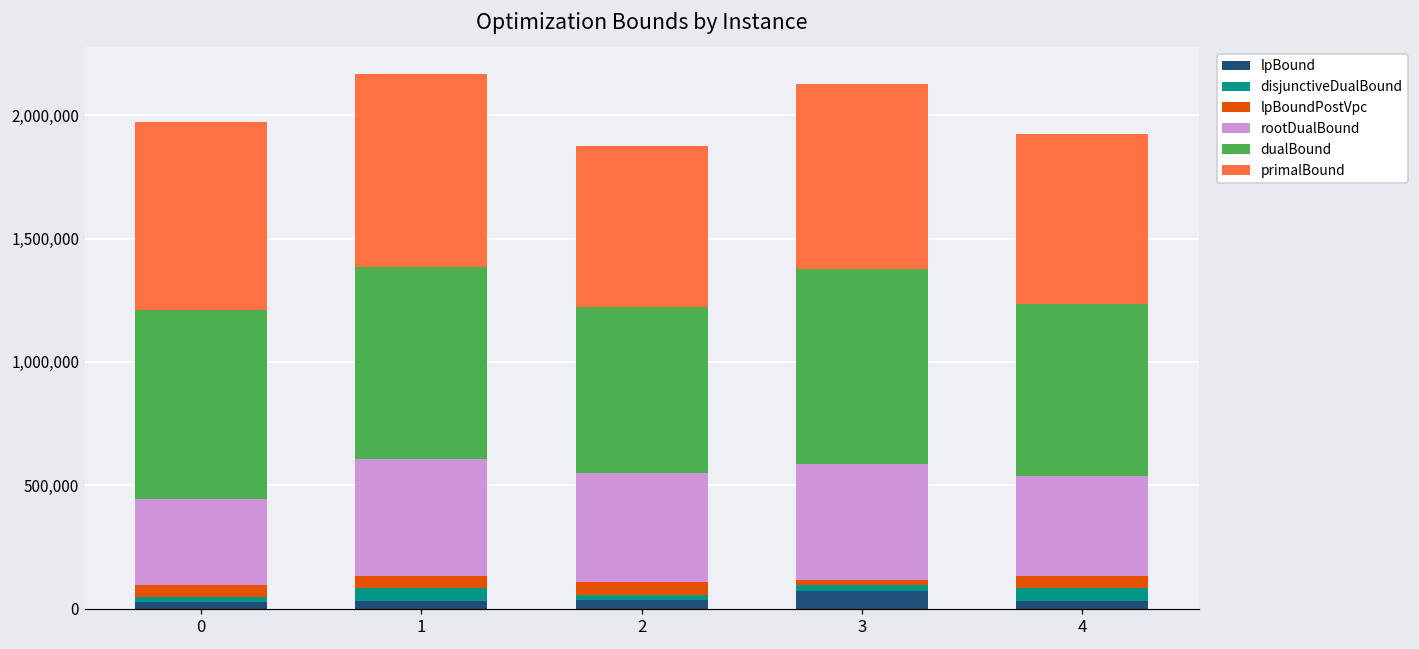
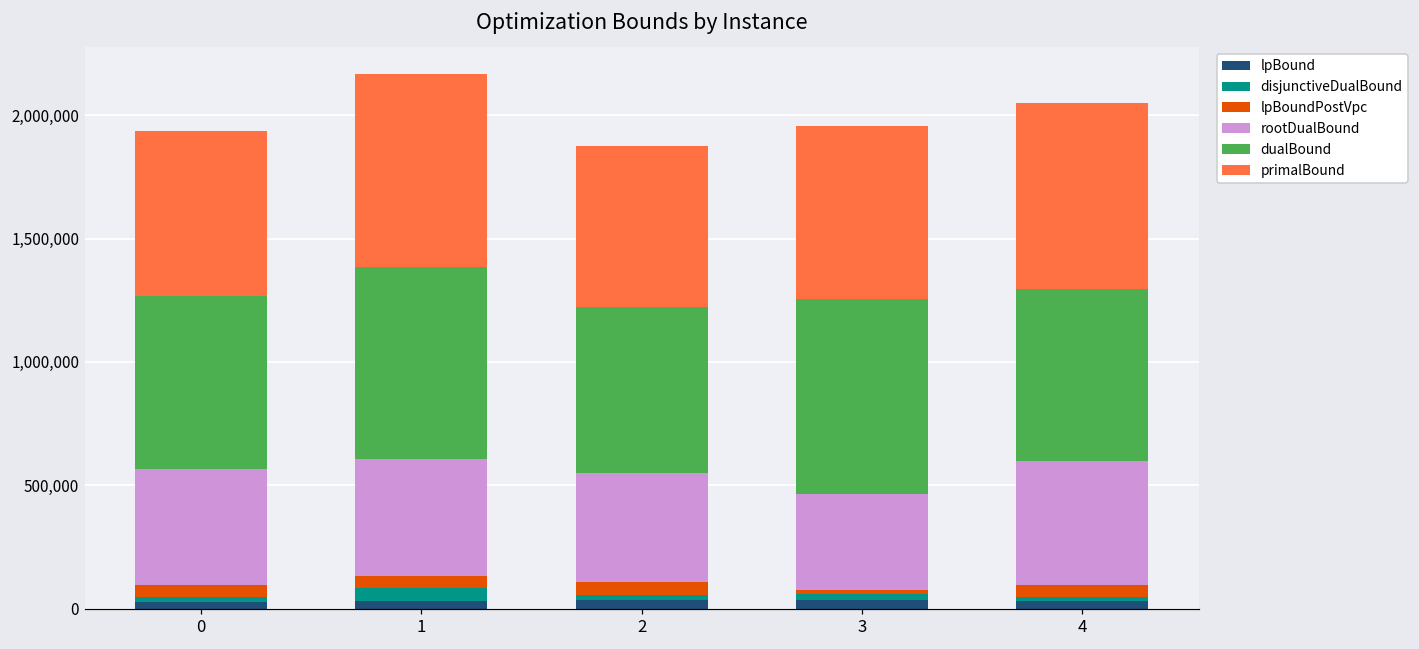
rootDualBound, 0: 350,000 -> 470,000
dualBound, 0: 760,000 -> 700,000
primalBound, 0: 760,000 -> 670,000
lpBound, 3: 70,000 -> 40,000
rootDualBound, 3: 470,000 -> 390,000
primalBound, 3: 750,000 -> 700,000
disjunctiveDualBound, 4: 50,000 -> 20,000
rootDualBound, 4: 410,000 -> 500,000
primalBound, 4: 690,000 -> 760,000
